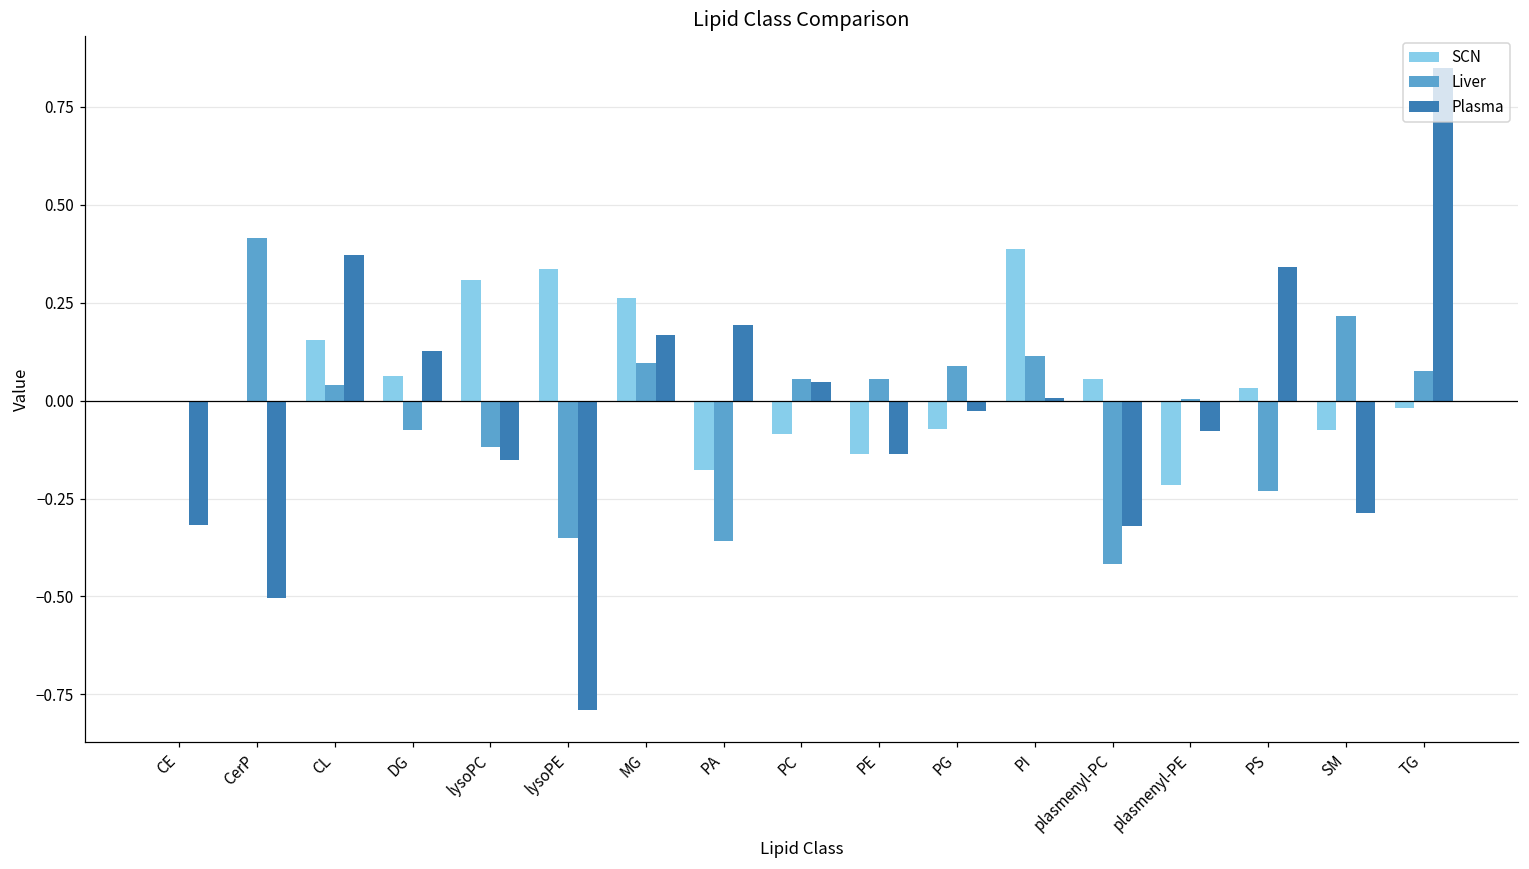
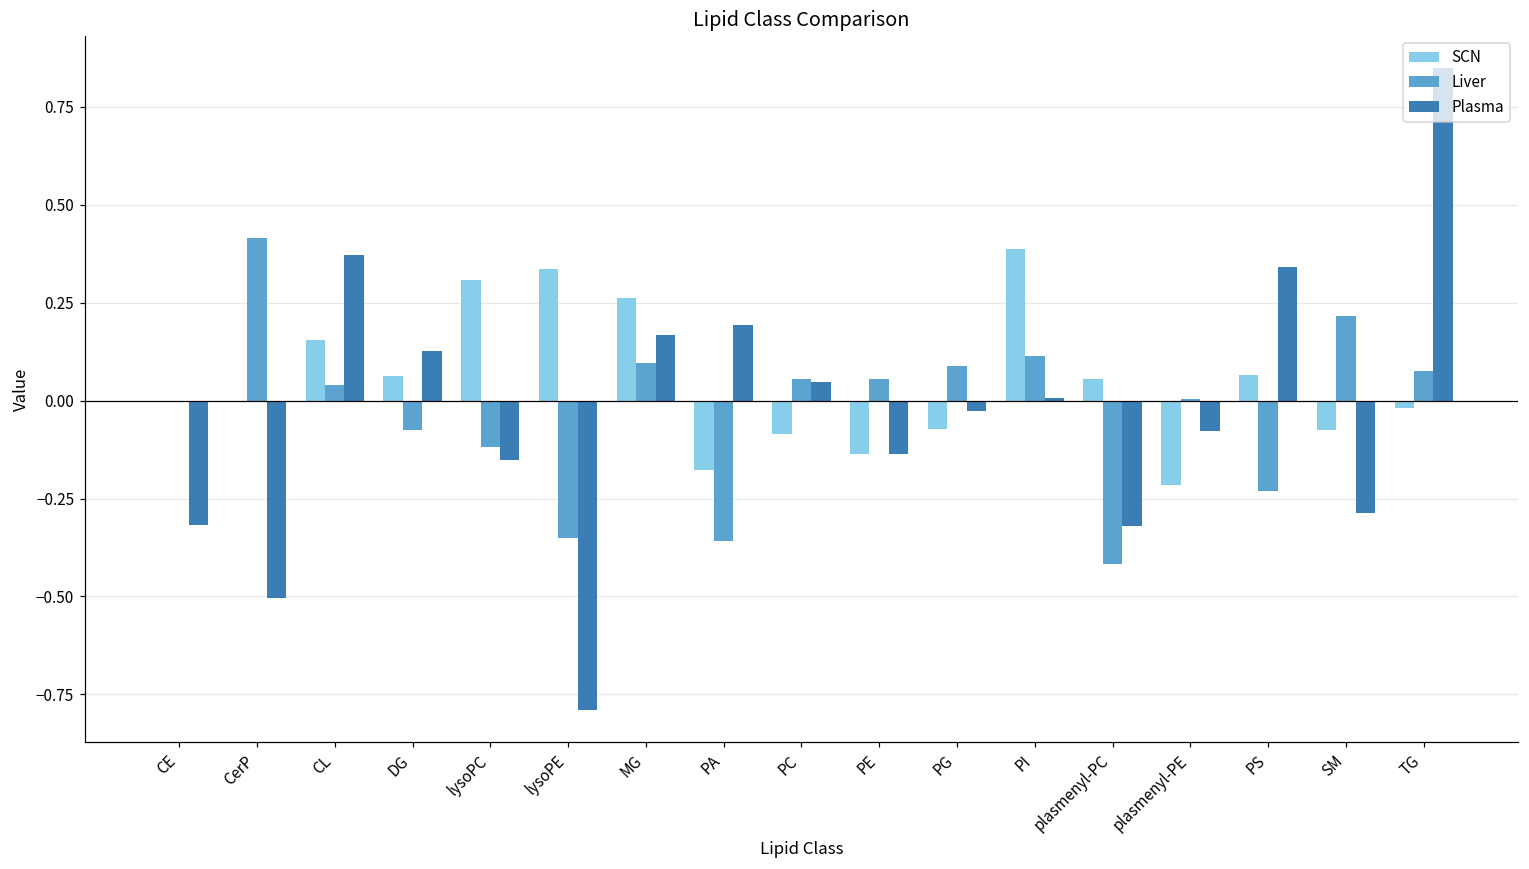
SCN, PS: 0.03 -> 0.07
